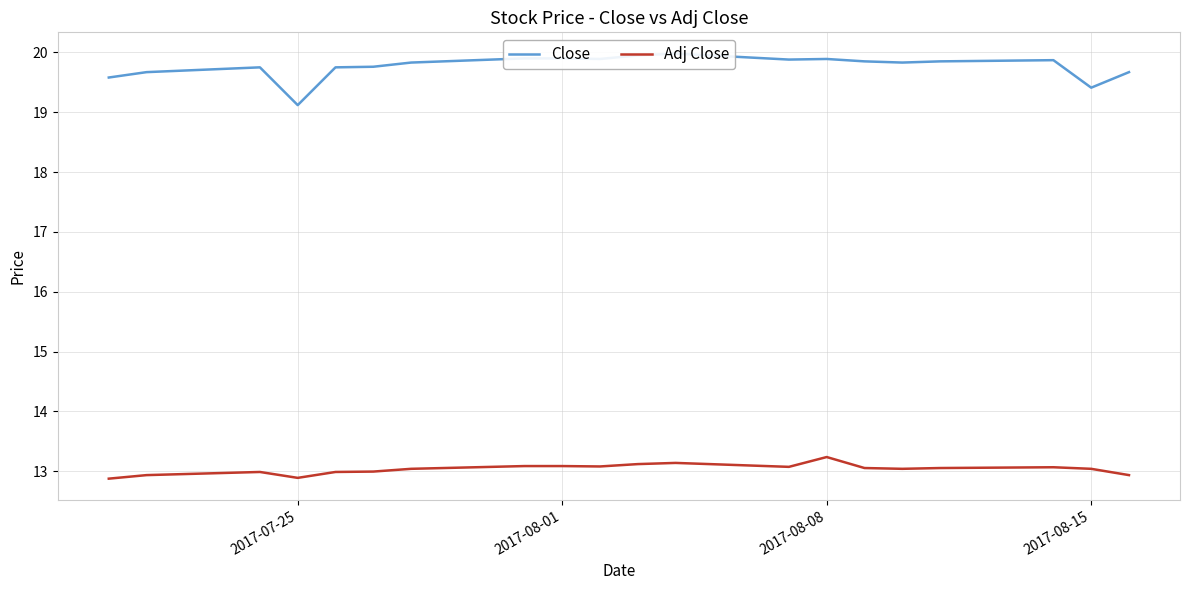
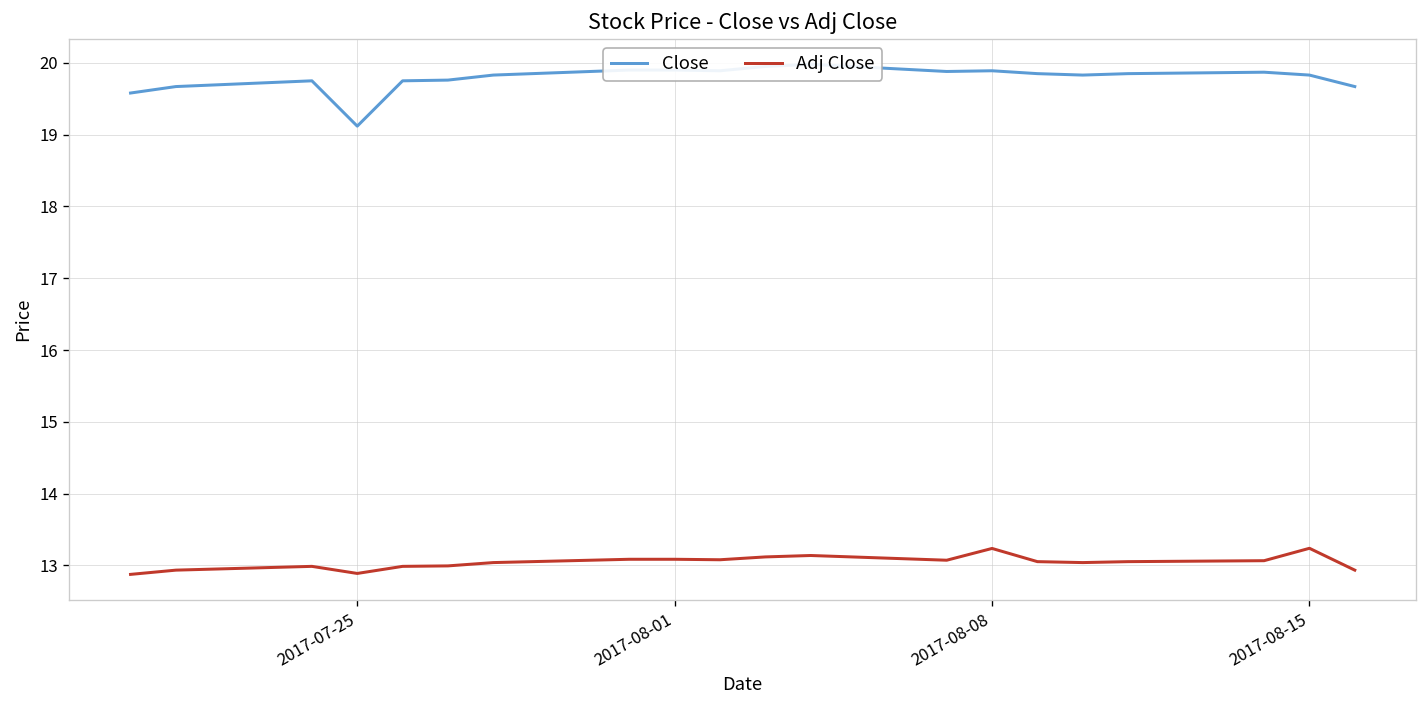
Close, 2017-08-15: 19.4 -> 19.8
Adj Close, 2017-08-15: 13.0 -> 13.2
